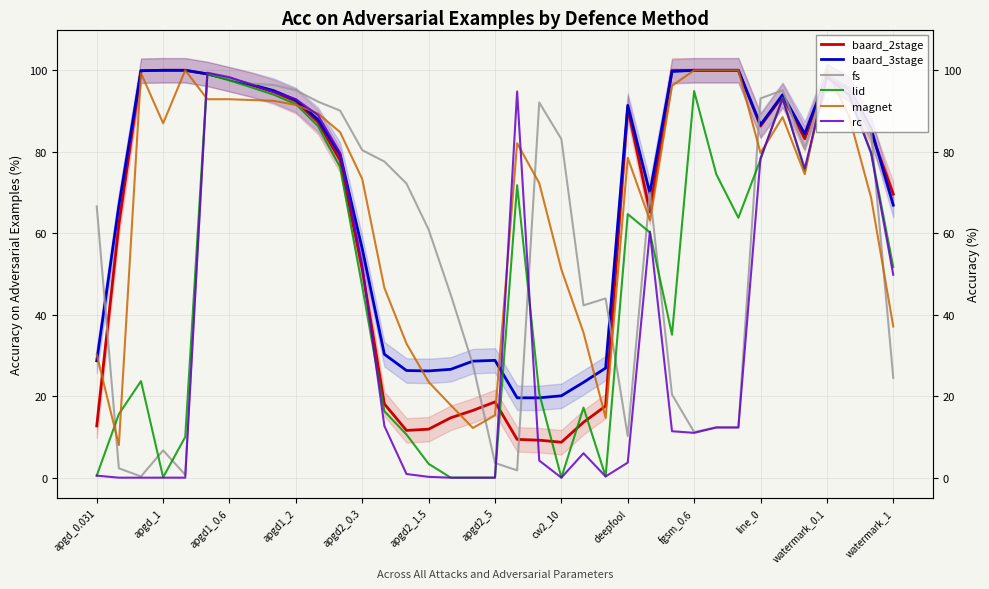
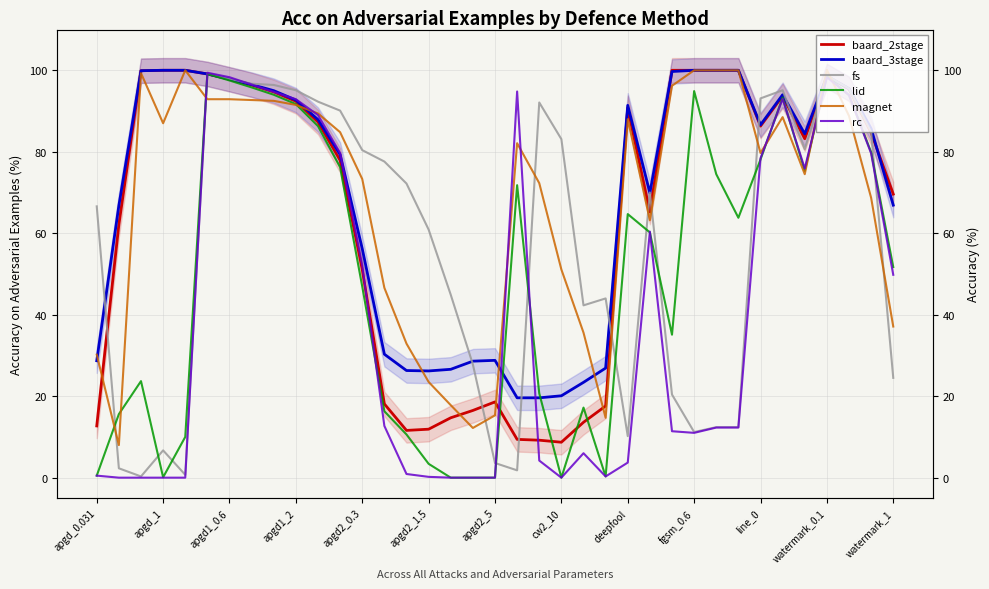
magnet, deepfool: 79 -> 88
